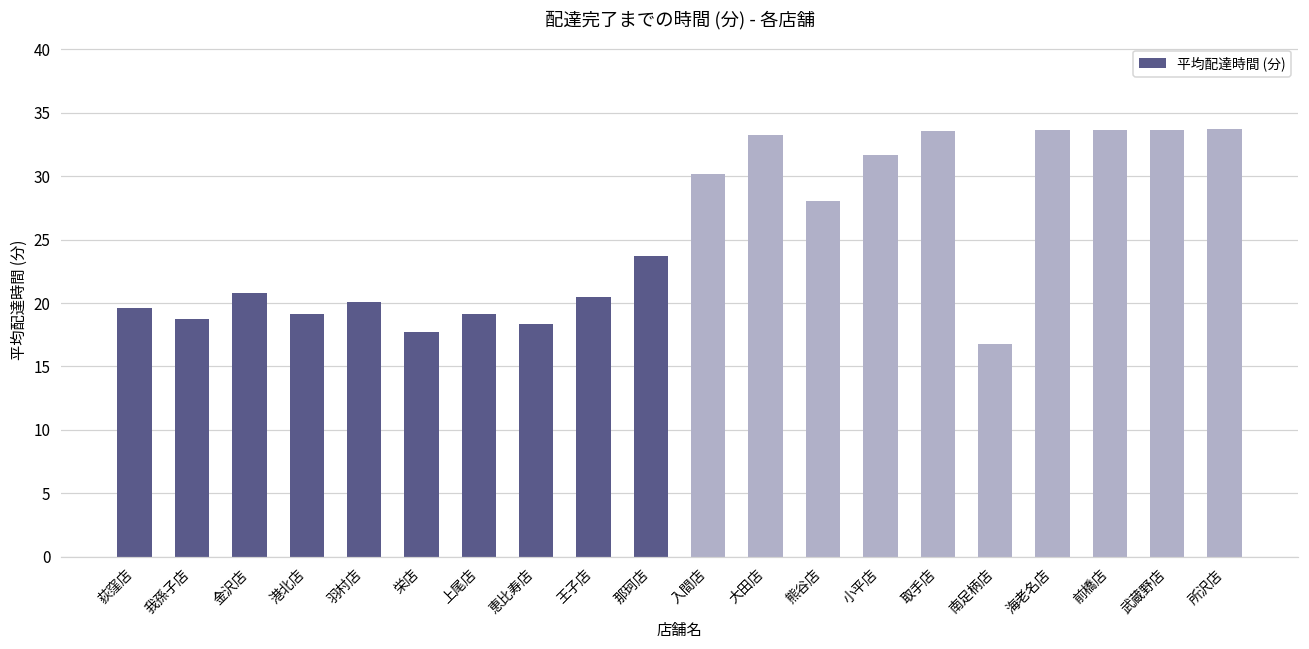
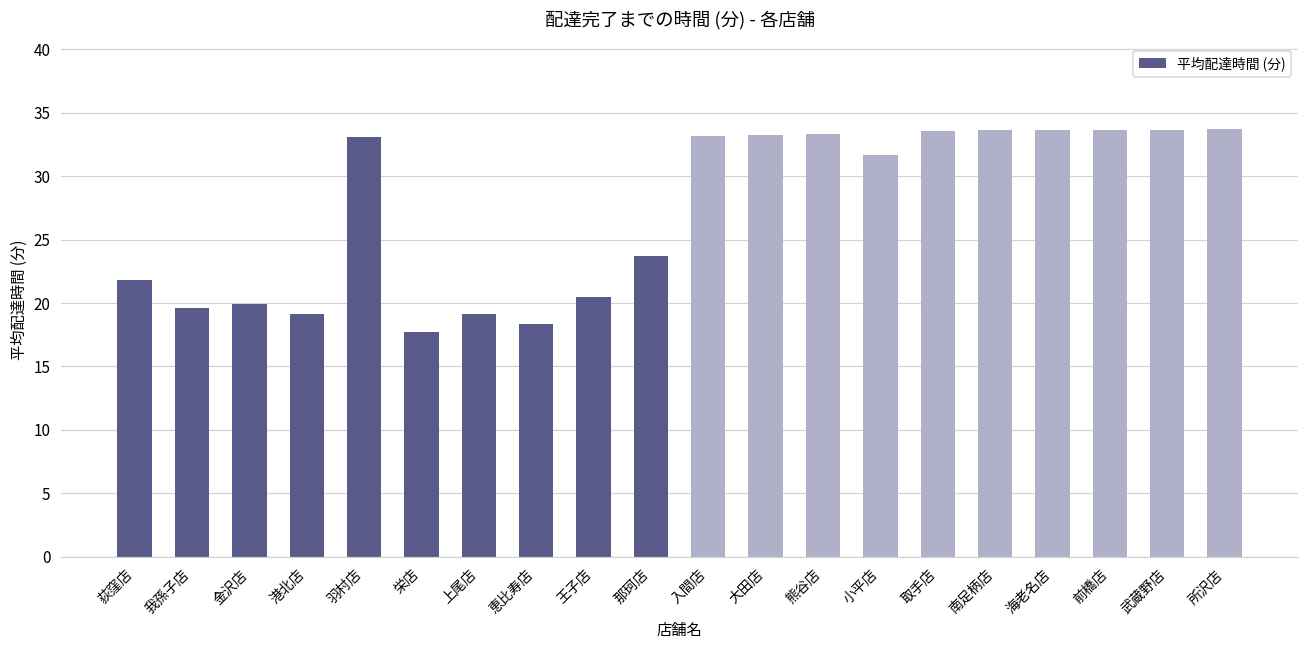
荻窪店: 19.6 -> 21.8
我孫子店: 18.8 -> 19.6
金沢店: 20.8 -> 19.9
羽村店: 20.1 -> 33.1
入間店: 30.1 -> 33.2
熊谷店: 28.0 -> 33.3
南足柄店: 16.7 -> 33.6
